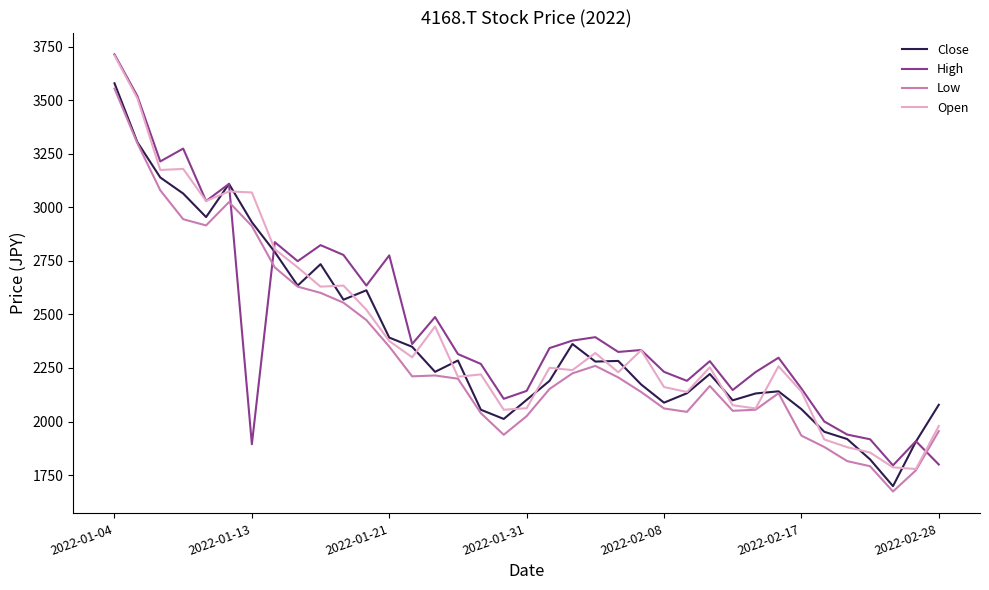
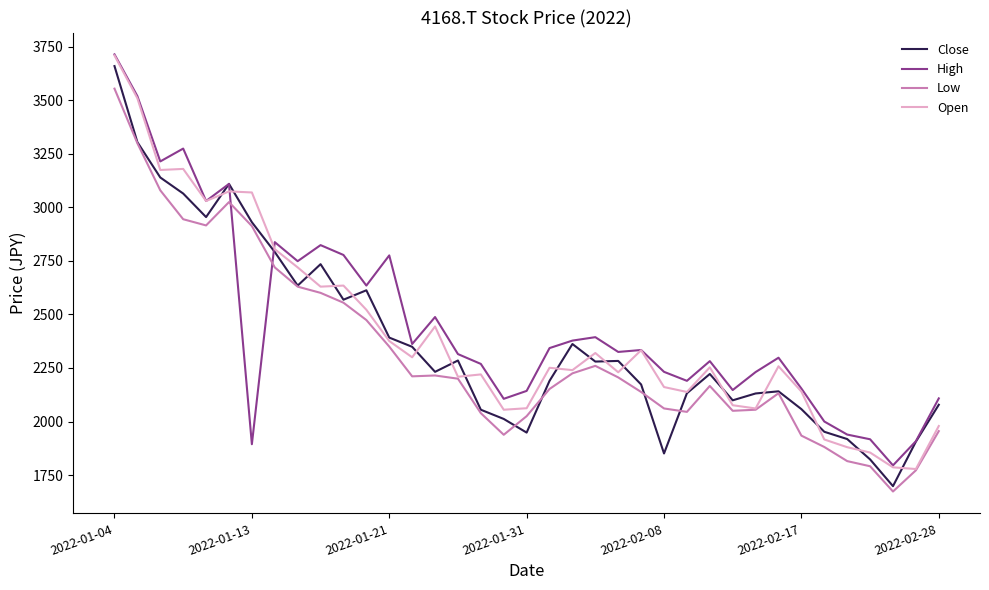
Close, 2022-01-04: 3580 -> 3660
Close, 2022-01-31: 2100 -> 1950
Close, 2022-02-08: 2090 -> 1850
High, 2022-02-28: 1800 -> 2110
